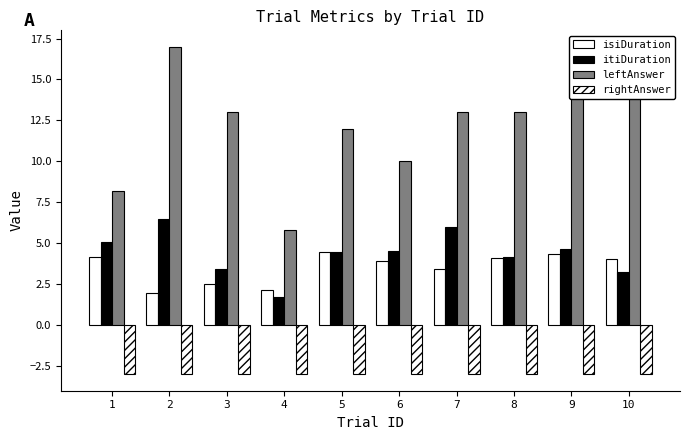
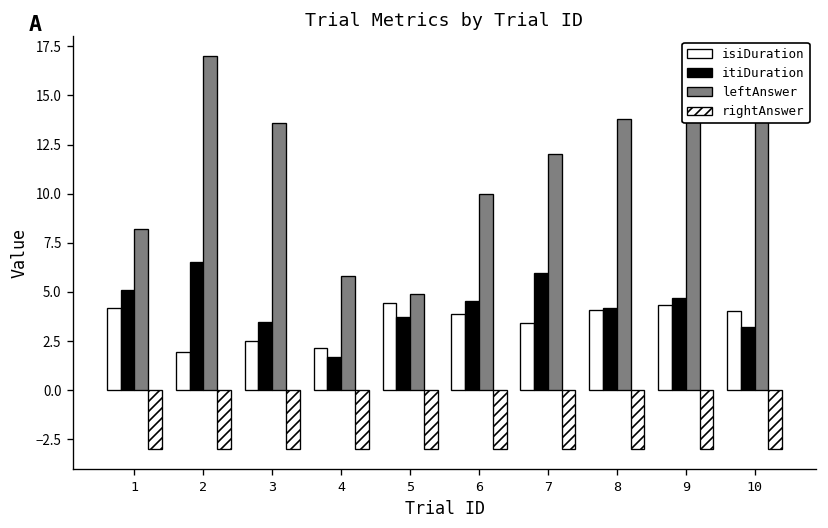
leftAnswer, 3: 13.0 -> 13.6
itiDuration, 5: 4.5 -> 3.7
leftAnswer, 5: 12.0 -> 4.9
leftAnswer, 7: 13 -> 12
leftAnswer, 8: 13.0 -> 13.8
